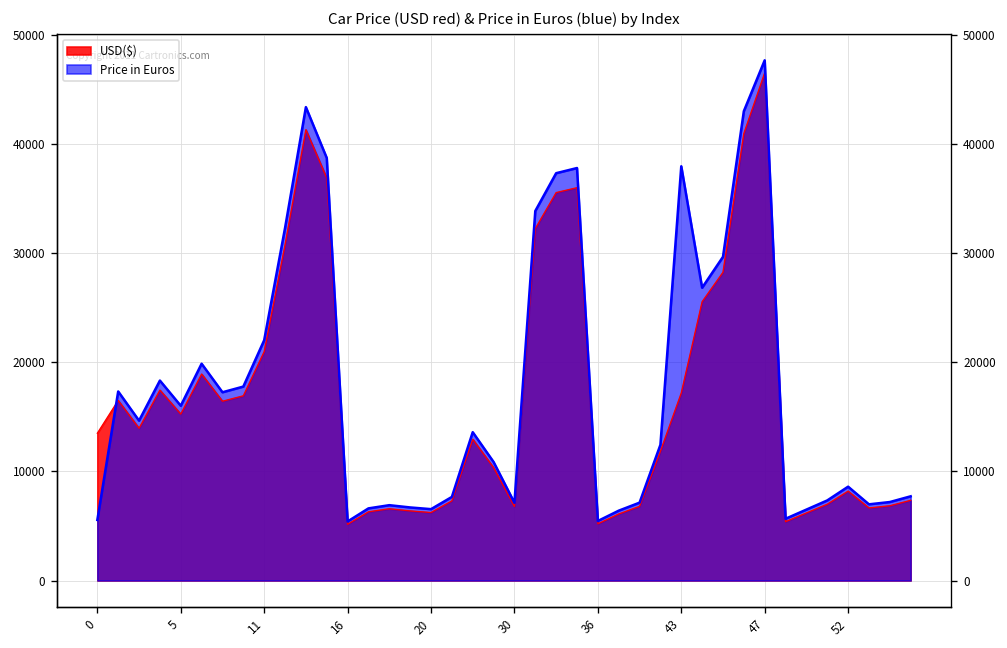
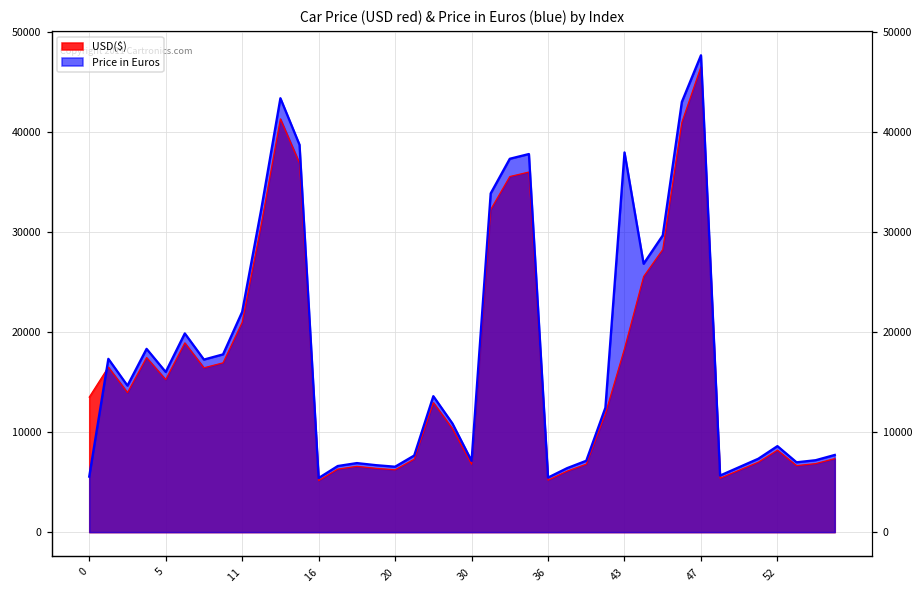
USD($), 43: 17000 -> 18000
